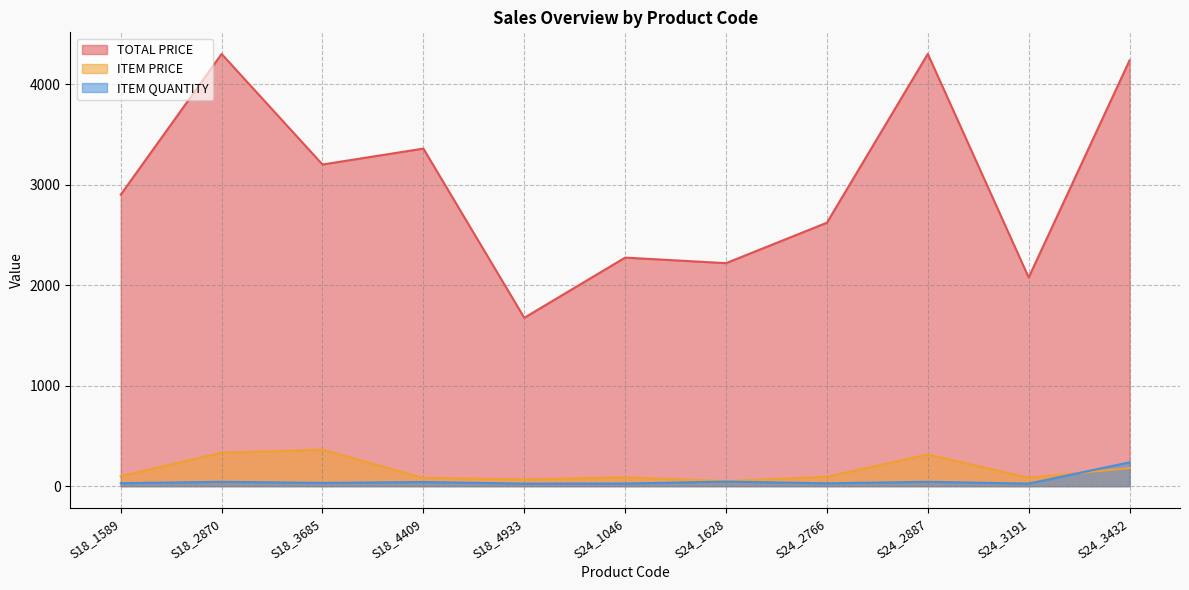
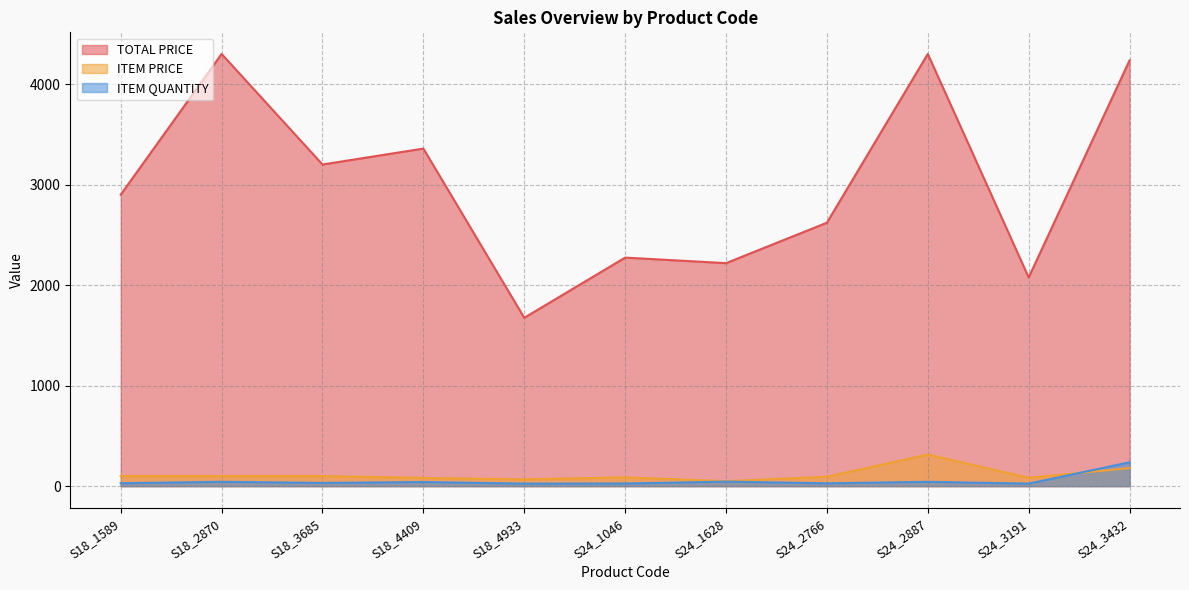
ITEM PRICE, S18_2870: 330 -> 100
ITEM PRICE, S18_3685: 360 -> 100
